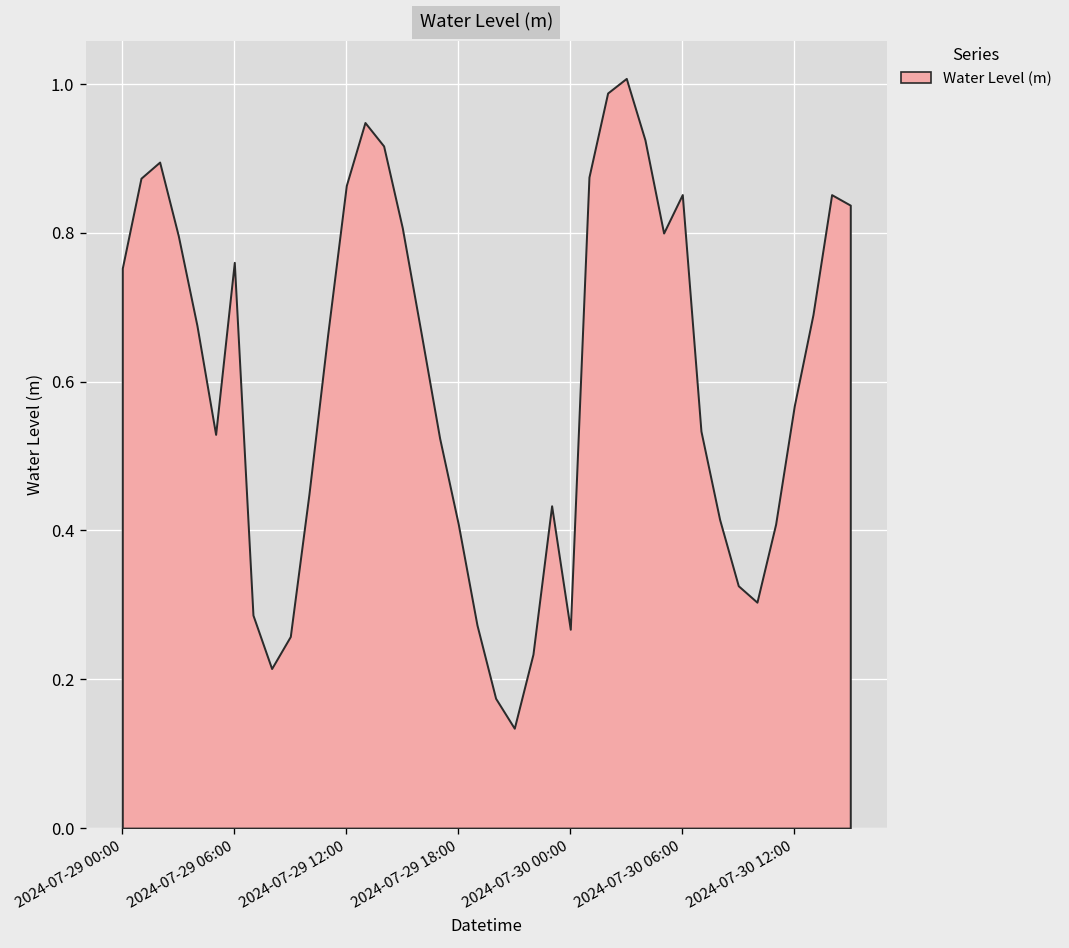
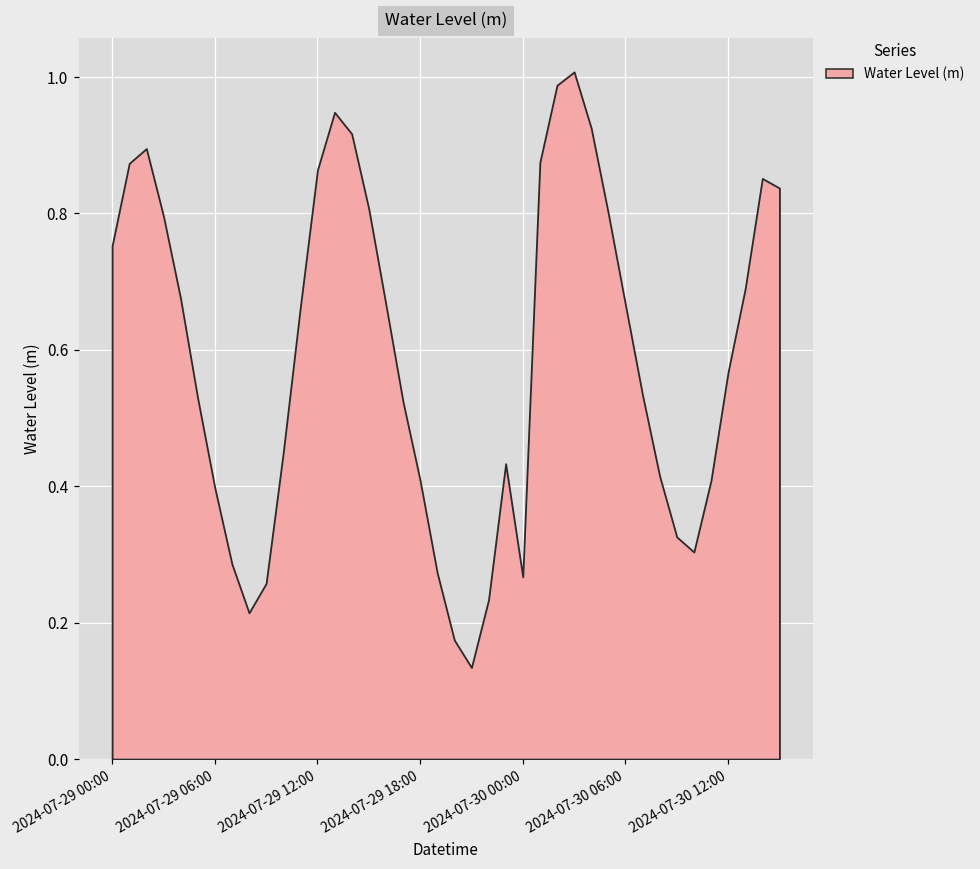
2024-07-29 06:00: 0.76 -> 0.40
2024-07-30 06:00: 0.85 -> 0.67
